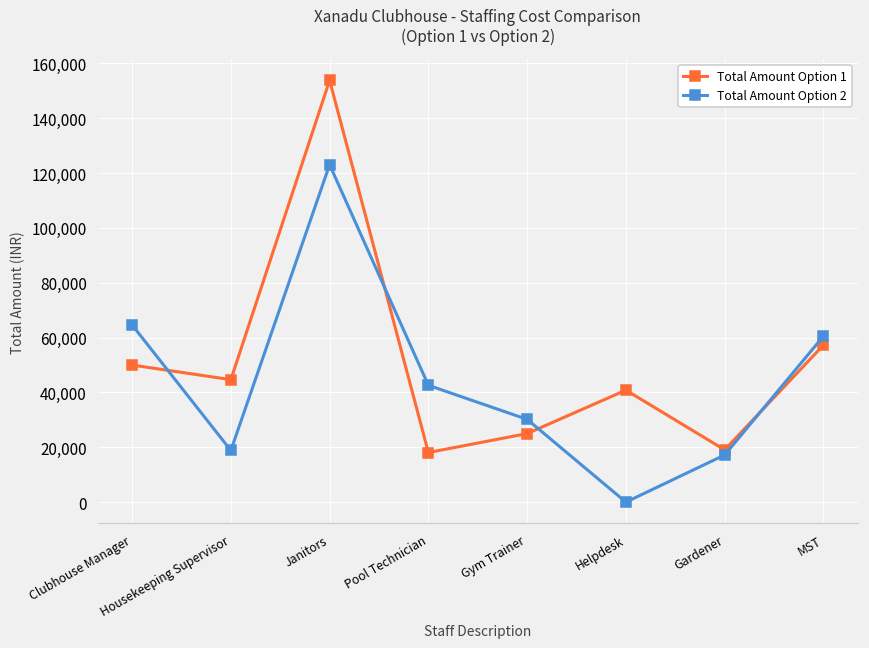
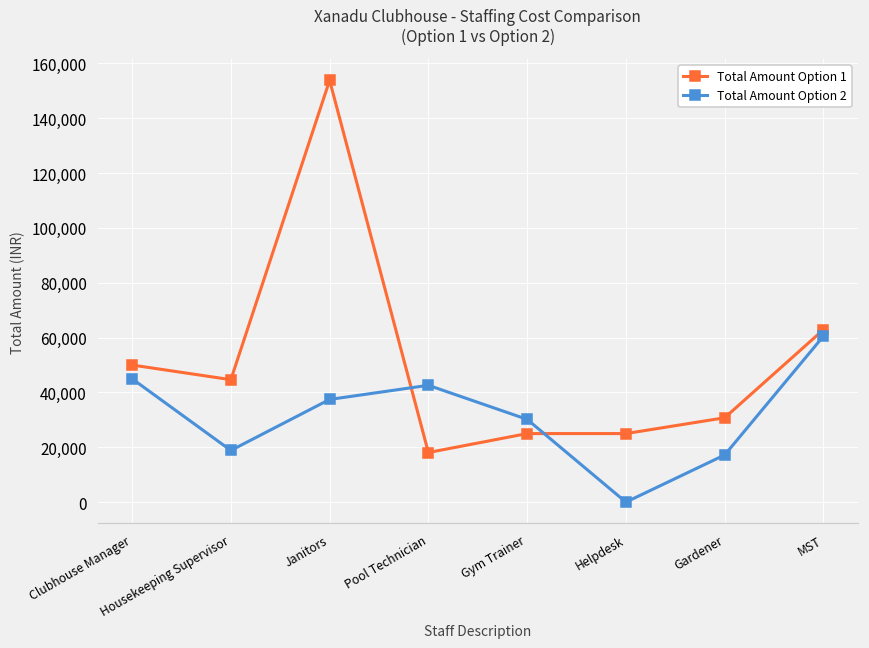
Total Amount Option 2, Clubhouse Manager: 65,000 -> 45,000
Total Amount Option 2, Janitors: 123,000 -> 37,000
Total Amount Option 1, Helpdesk: 41,000 -> 25,000
Total Amount Option 1, Gardener: 19,000 -> 31,000
Total Amount Option 1, MST: 57,000 -> 63,000
